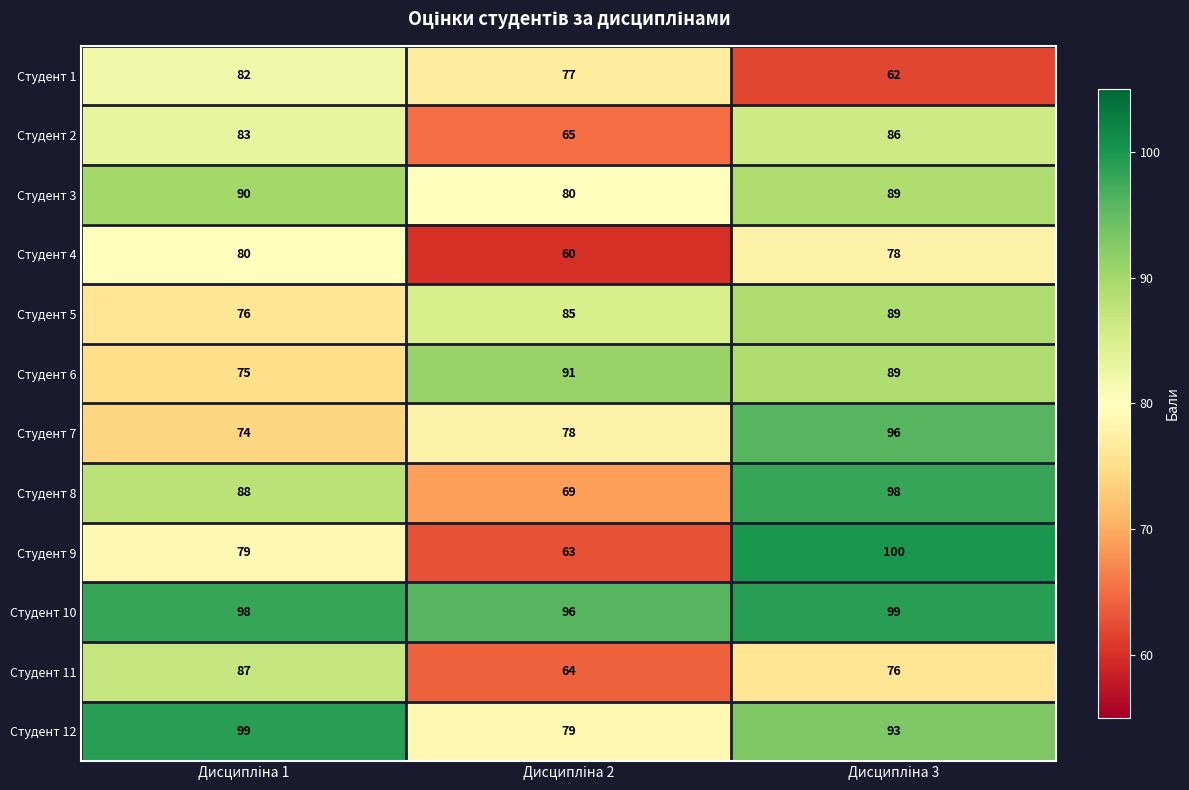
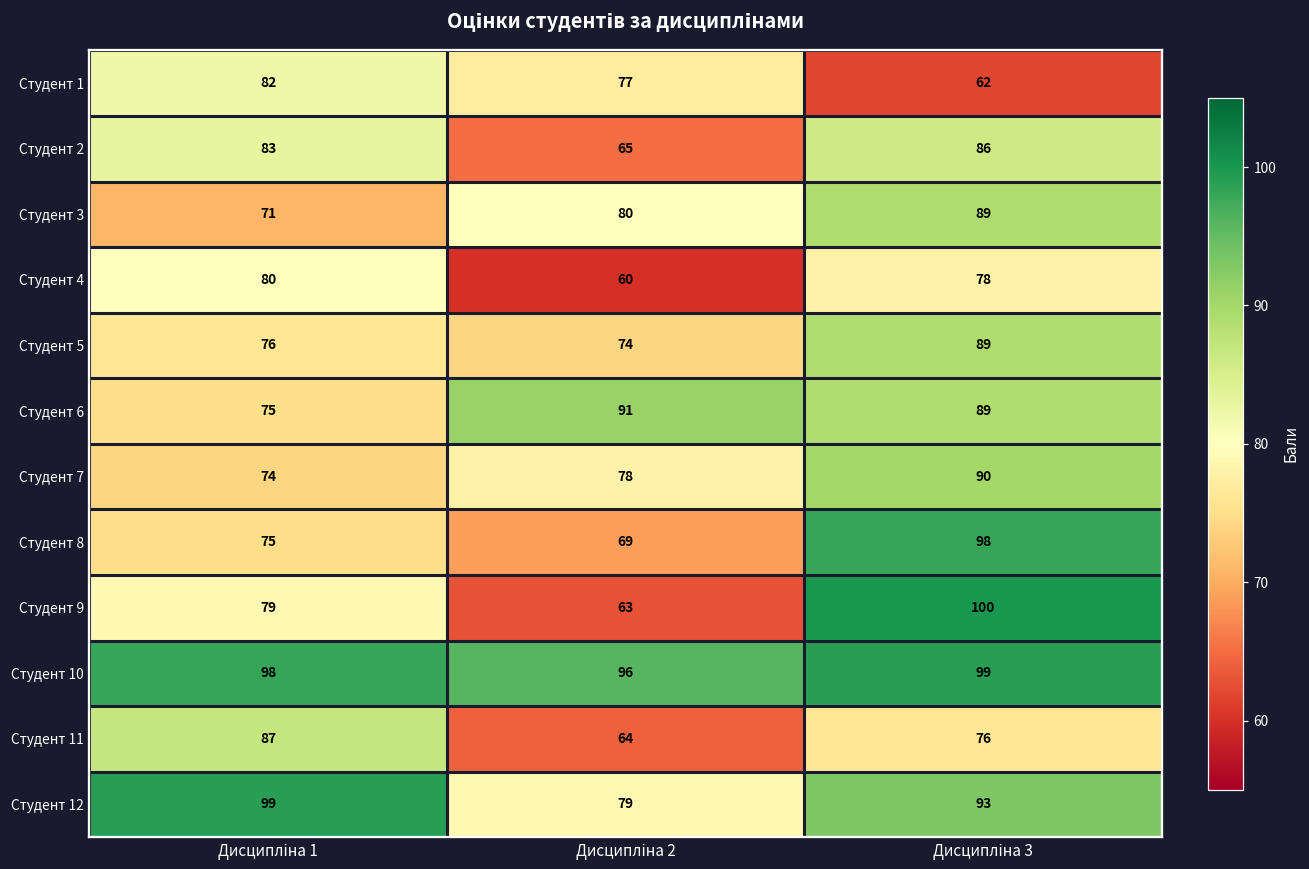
Студент 3, Дисципліна 1: 90 -> 71
Студент 5, Дисципліна 2: 85 -> 74
Студент 7, Дисципліна 3: 96 -> 90
Студент 8, Дисципліна 1: 88 -> 75
